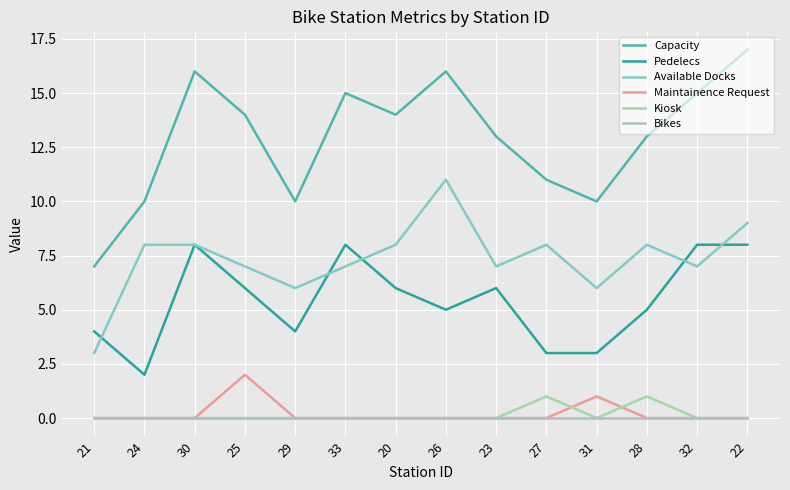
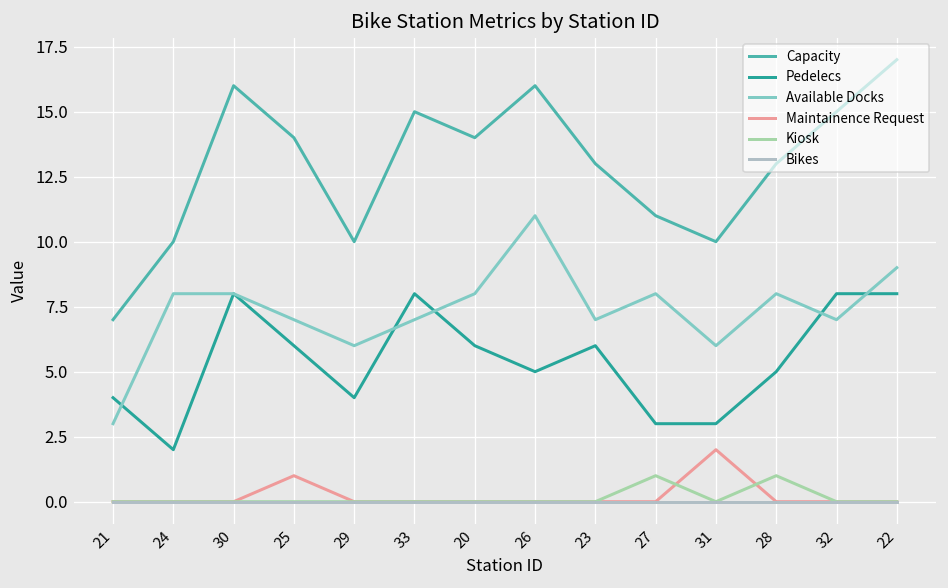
Maintainence Request, 25: 2 -> 1
Maintainence Request, 31: 1 -> 2
